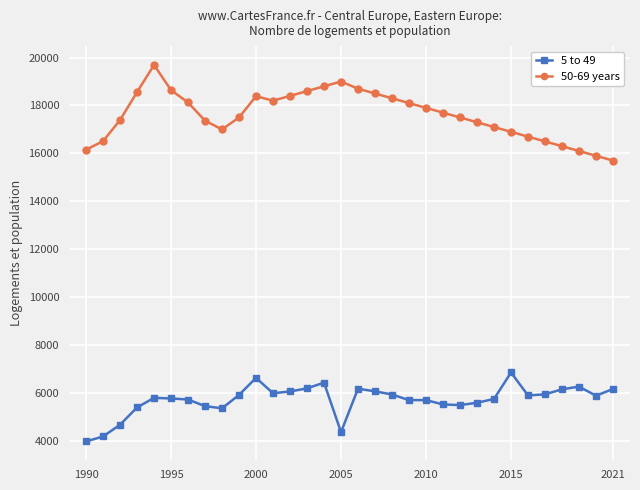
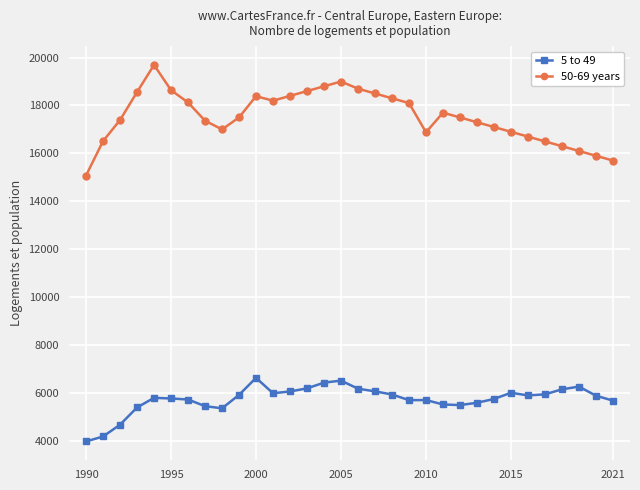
50-69 years, 1990: 16200 -> 15100
5 to 49, 2005: 4400 -> 6500
50-69 years, 2010: 17900 -> 16900
5 to 49, 2015: 6900 -> 6000
5 to 49, 2021: 6200 -> 5700
